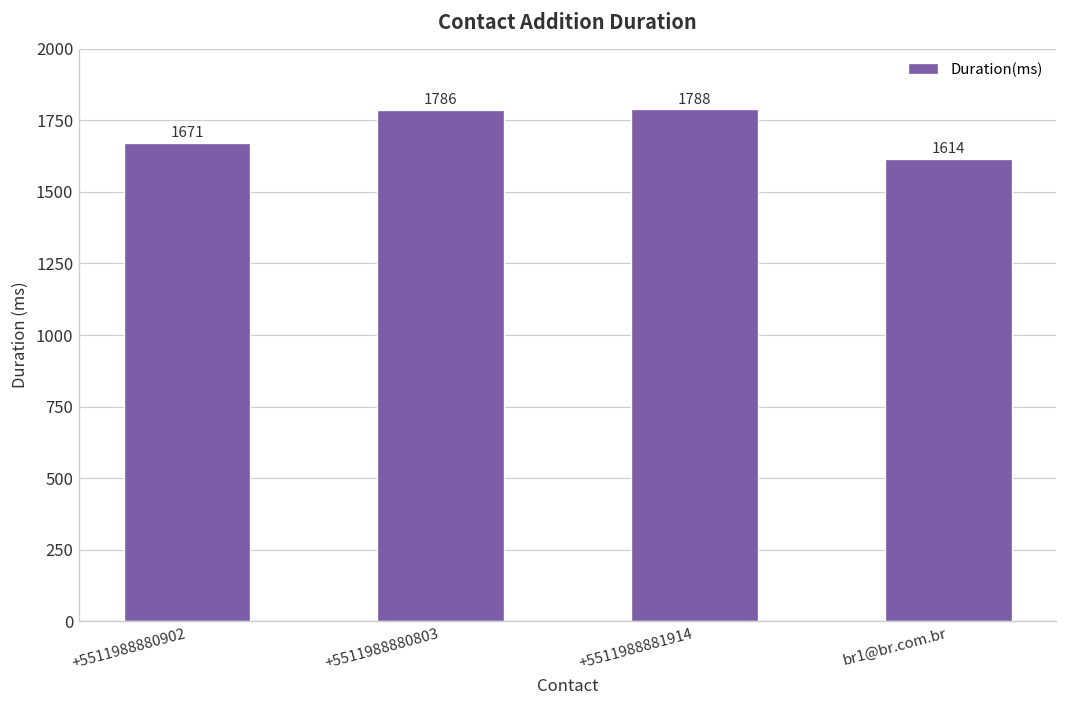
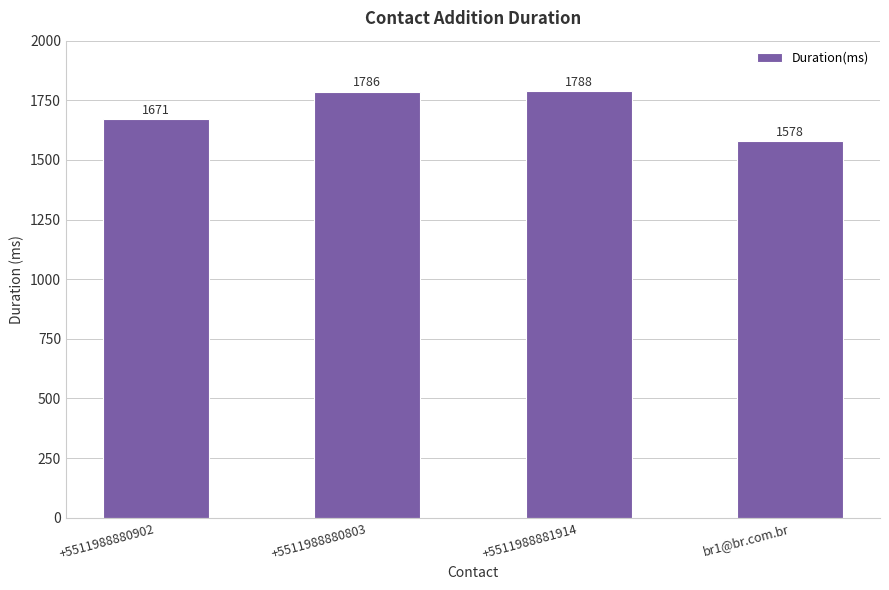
br1@br.com.br: 1614 -> 1578
